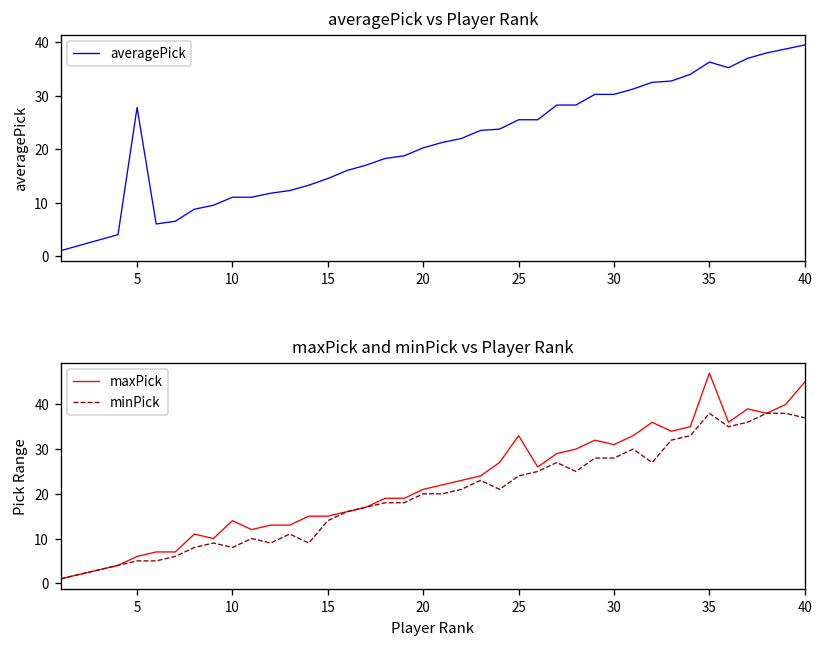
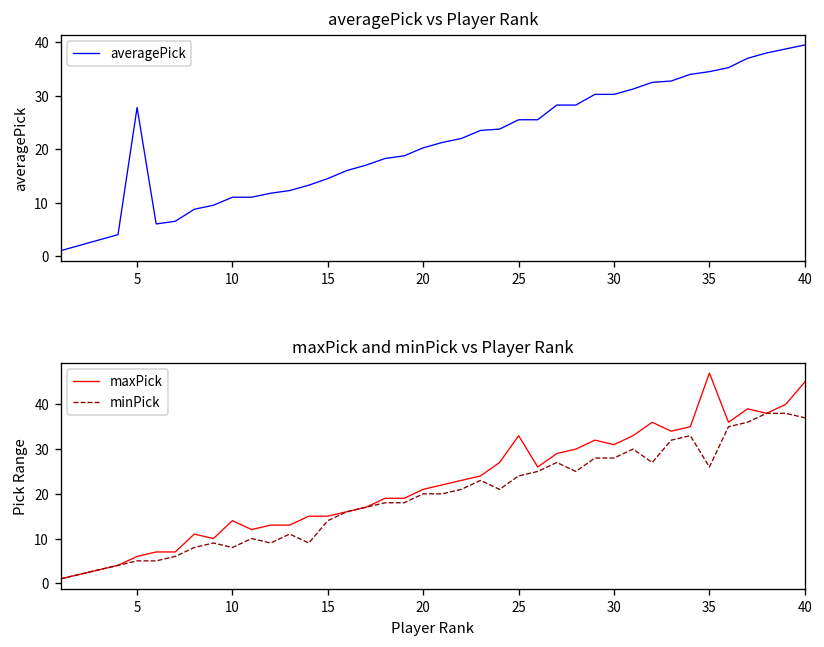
averagePick vs Player Rank, 35: 36 -> 35
maxPick and minPick vs Player Rank, minPick, 35: 38 -> 26
